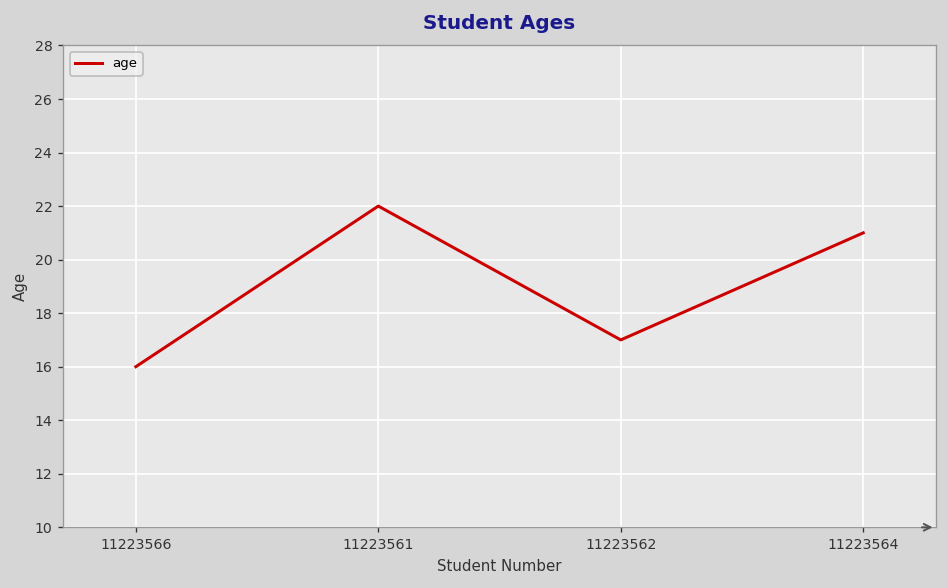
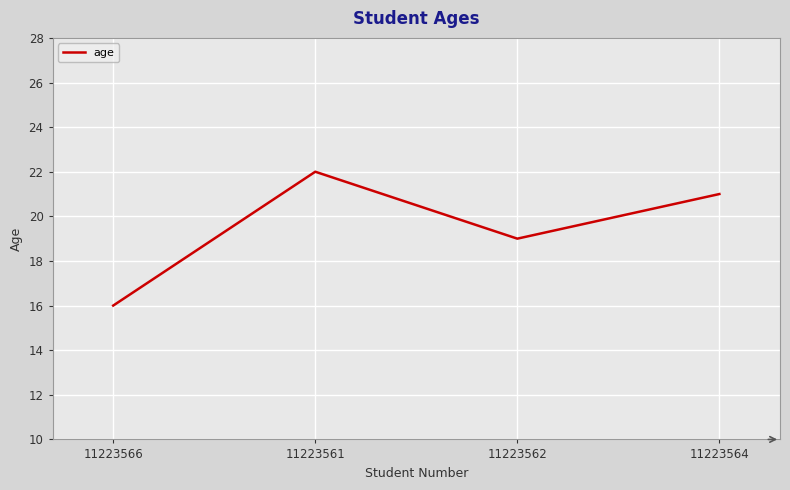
11223562: 17 -> 19
